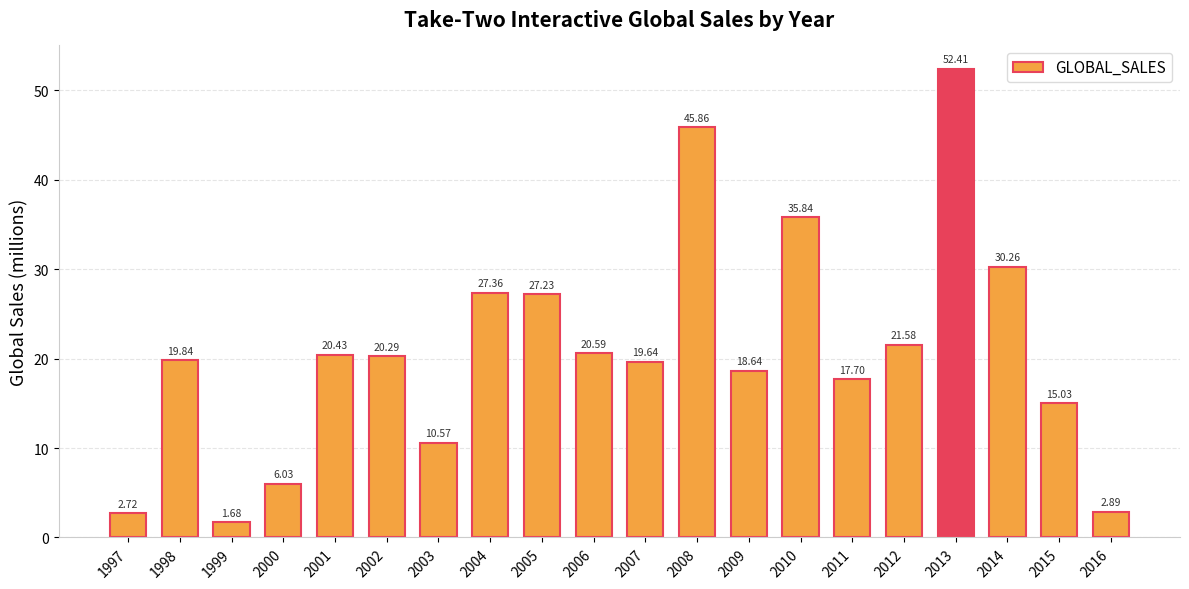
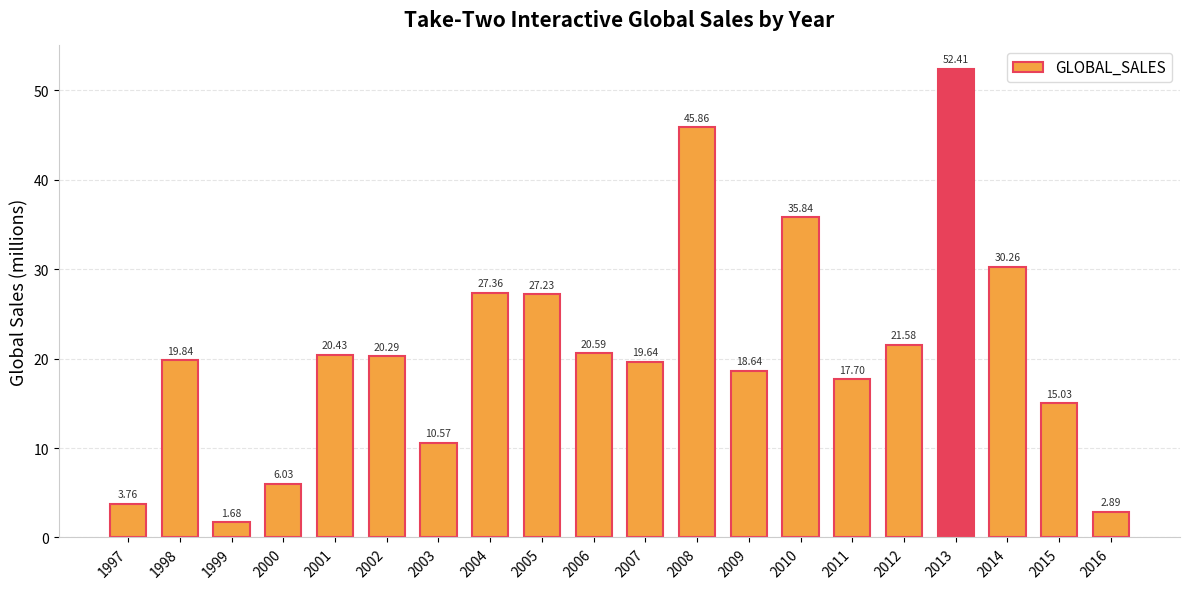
1997: 2.72 -> 3.76
